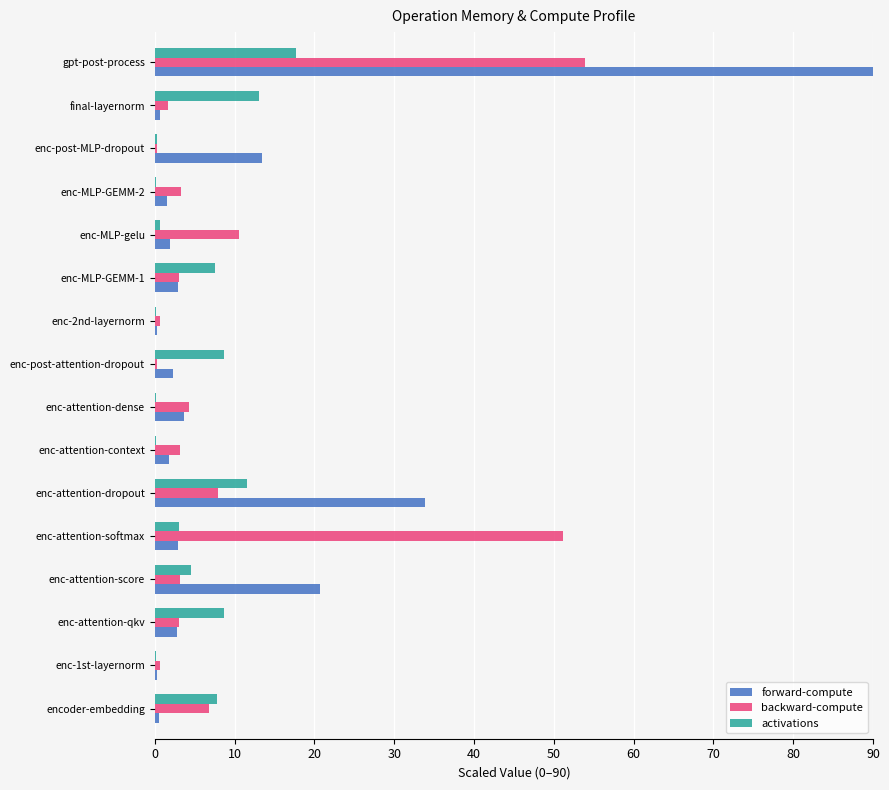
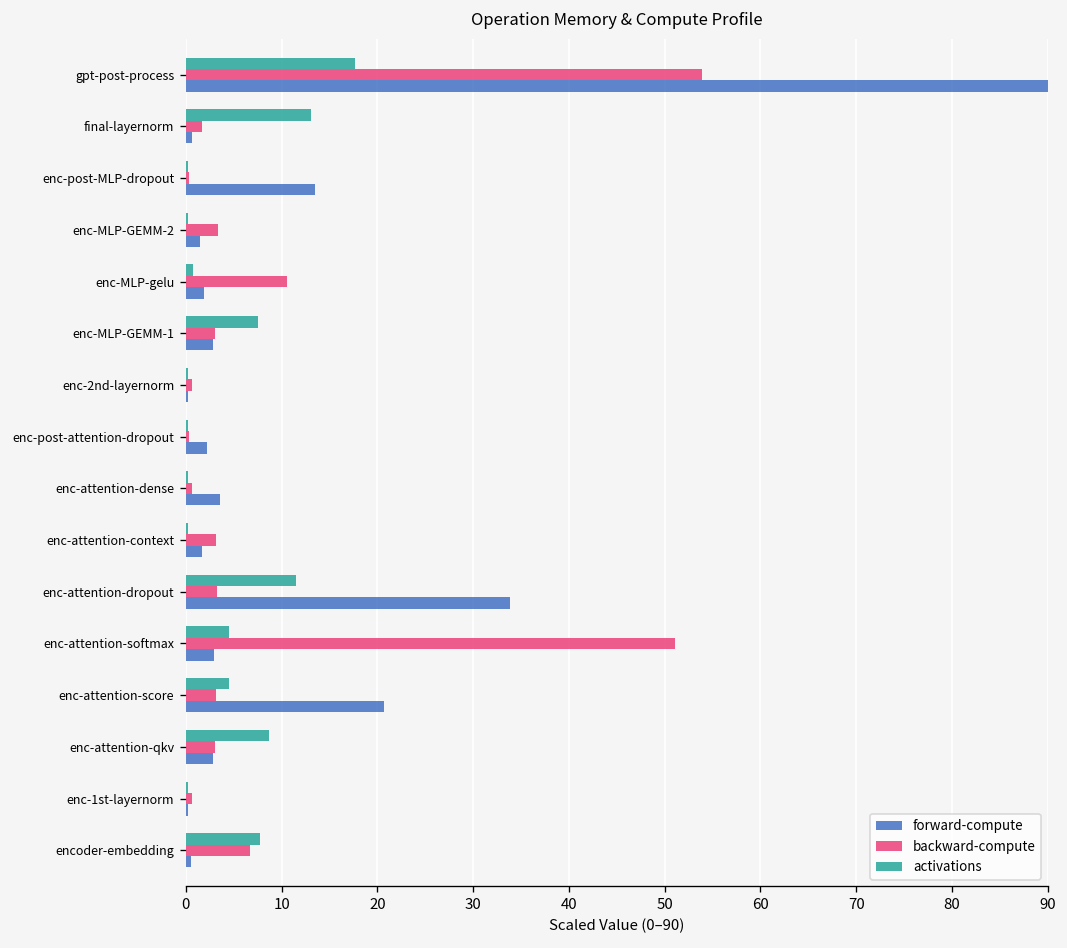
activations, enc-post-attention-dropout: 9 -> 0
backward-compute, enc-attention-dense: 4 -> 1
backward-compute, enc-attention-dropout: 8 -> 3
activations, enc-attention-softmax: 3 -> 5
